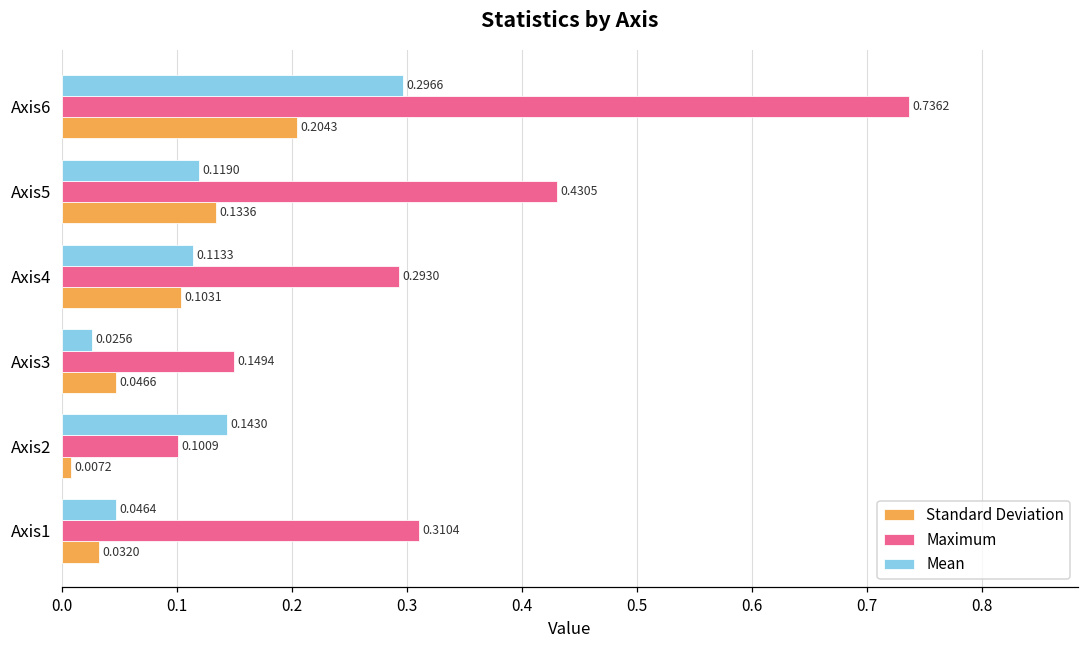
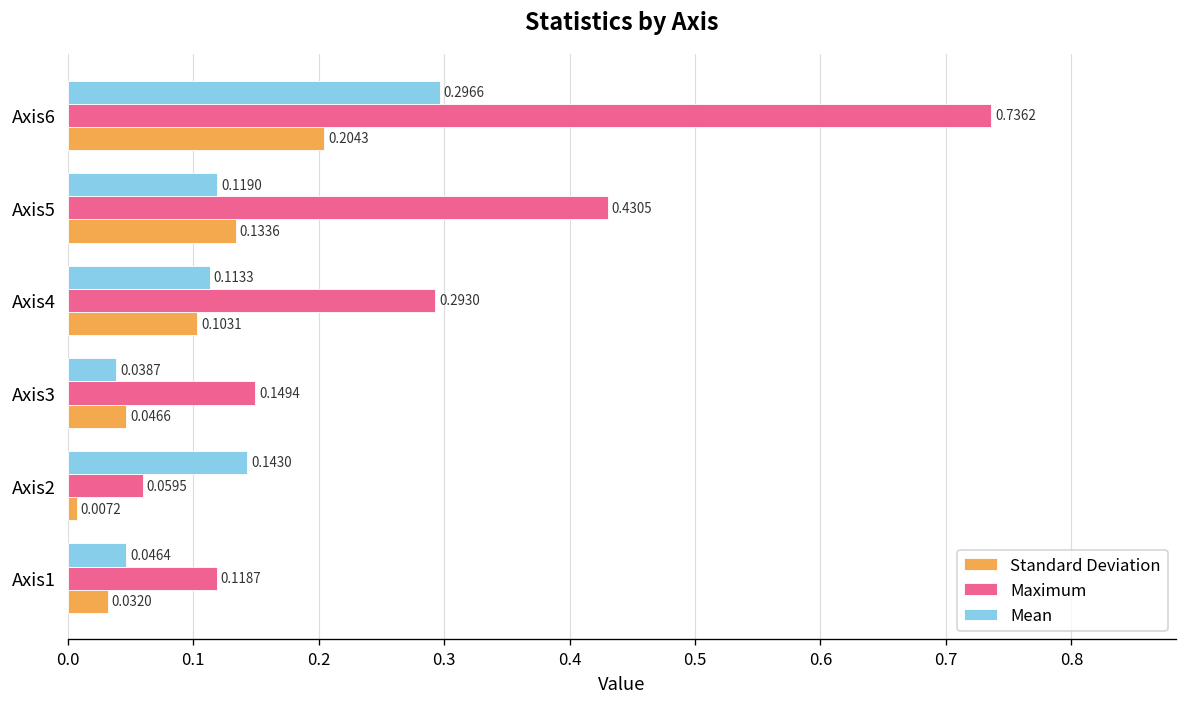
Mean, Axis3: 0.0256 -> 0.0387
Maximum, Axis2: 0.1009 -> 0.0595
Maximum, Axis1: 0.3104 -> 0.1187
